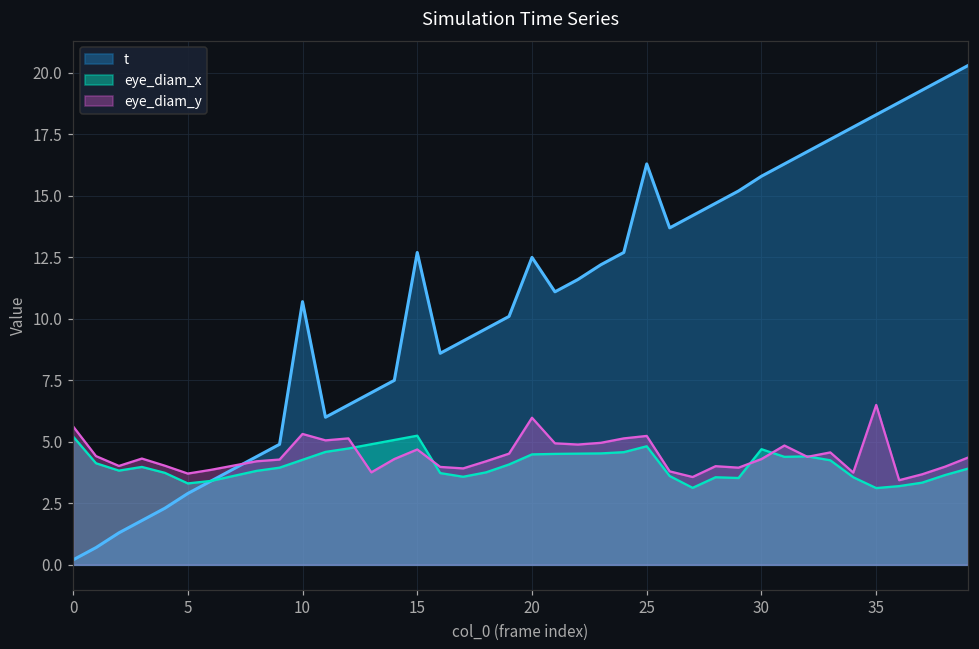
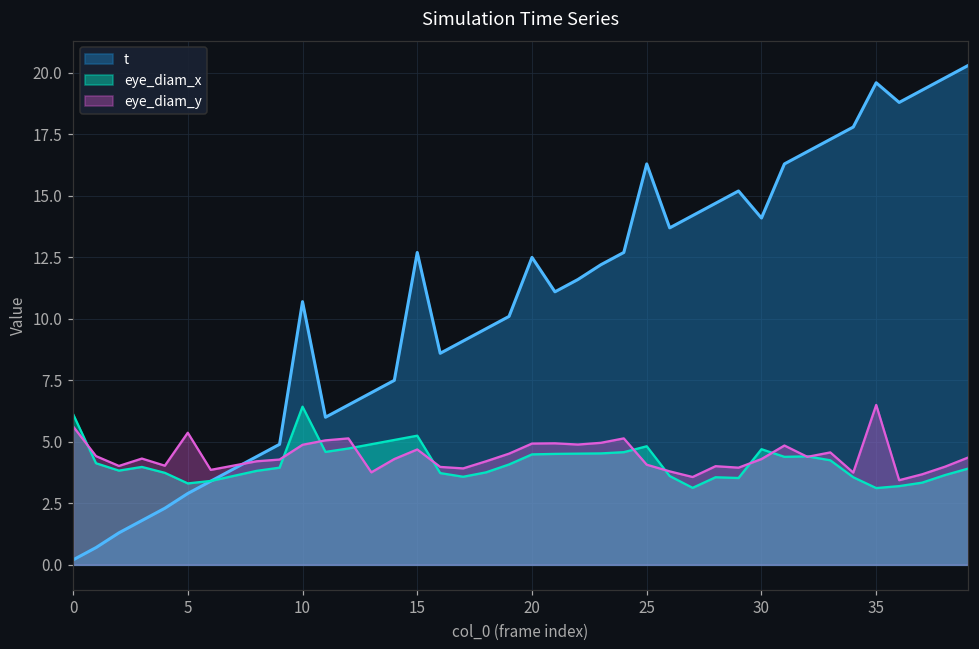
eye_diam_x, 0: 5.2 -> 6.1
eye_diam_y, 5: 3.7 -> 5.4
eye_diam_x, 10: 4.3 -> 6.4
eye_diam_y, 10: 5.3 -> 4.9
eye_diam_y, 20: 6.0 -> 4.9
eye_diam_y, 25: 5.2 -> 4.1
t, 30: 15.8 -> 14.1
t, 35: 18.3 -> 19.6
